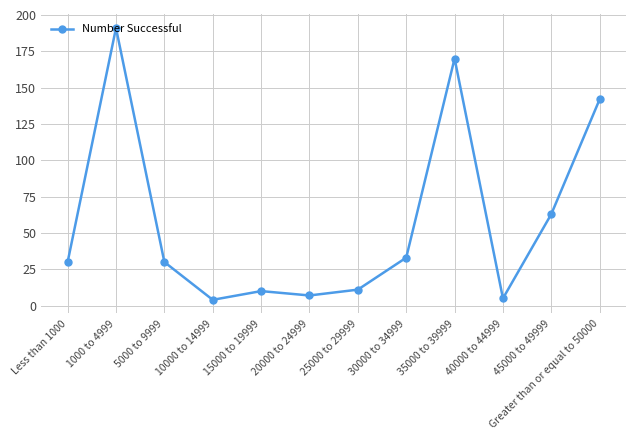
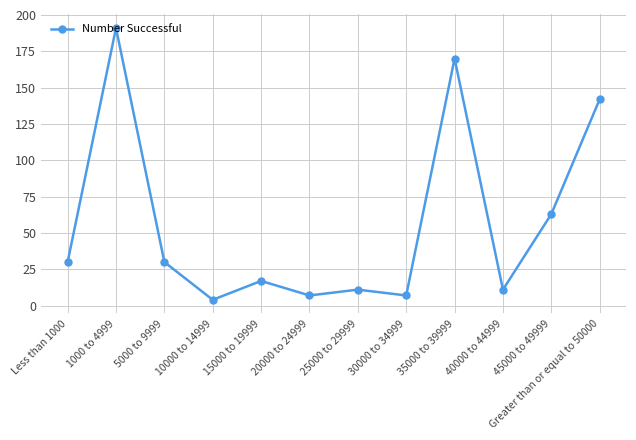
15000 to 19999: 10 -> 17
30000 to 34999: 33 -> 7
40000 to 44999: 5 -> 11
